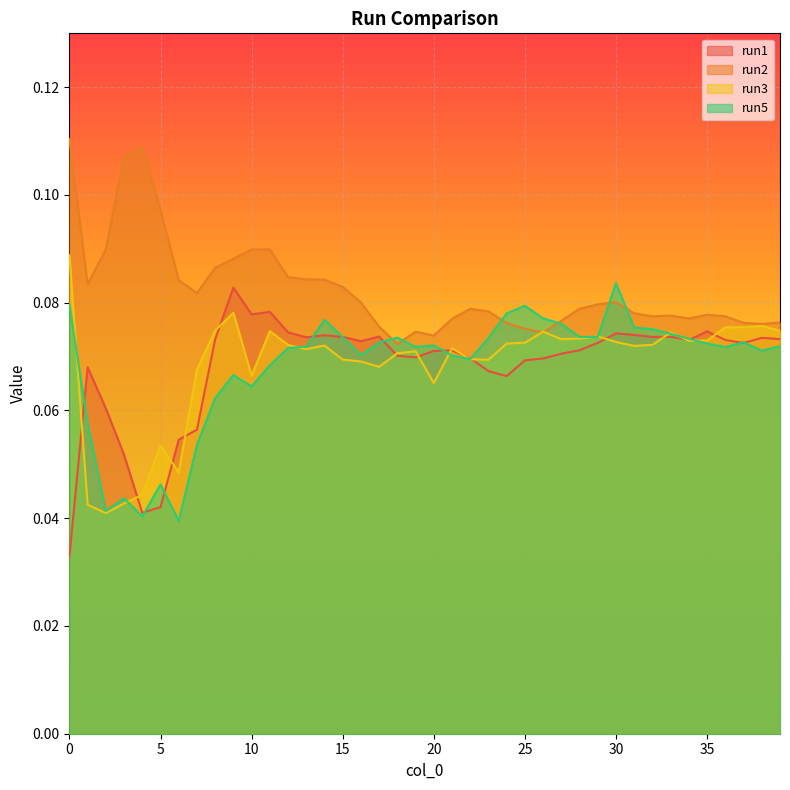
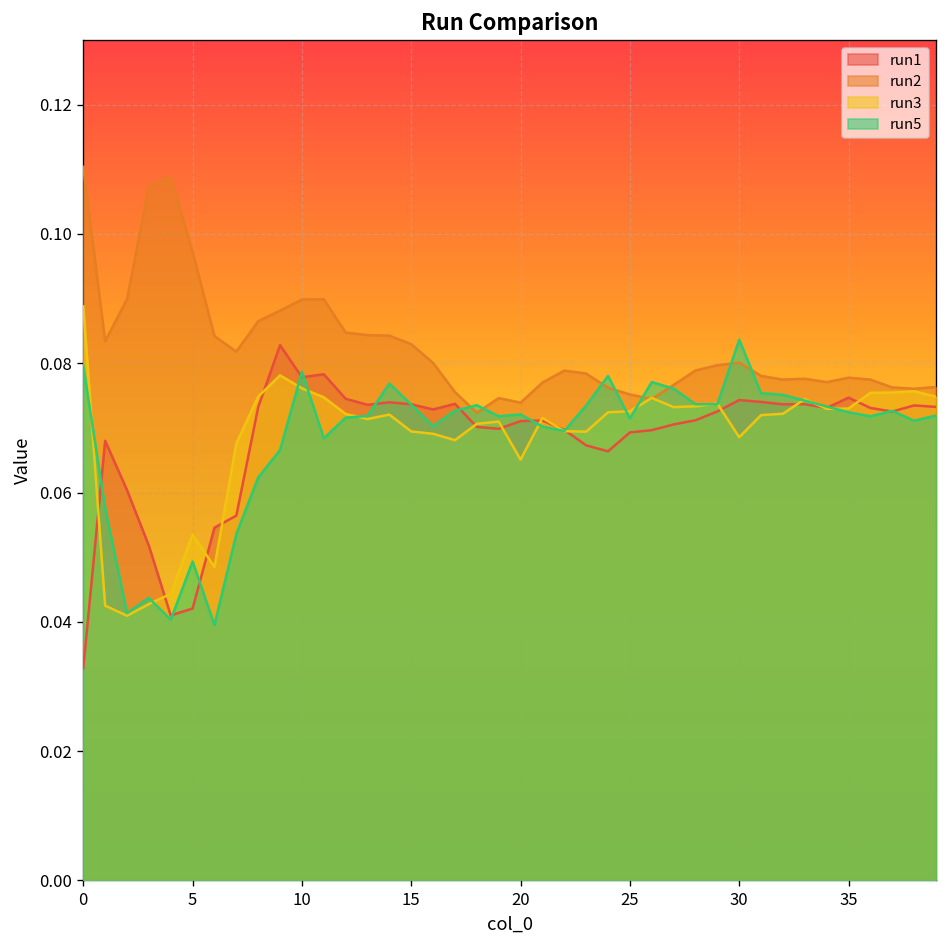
run5, 5: 0.046 -> 0.049
run3, 10: 0.066 -> 0.076
run5, 10: 0.064 -> 0.079
run5, 25: 0.079 -> 0.071
run3, 30: 0.073 -> 0.069
